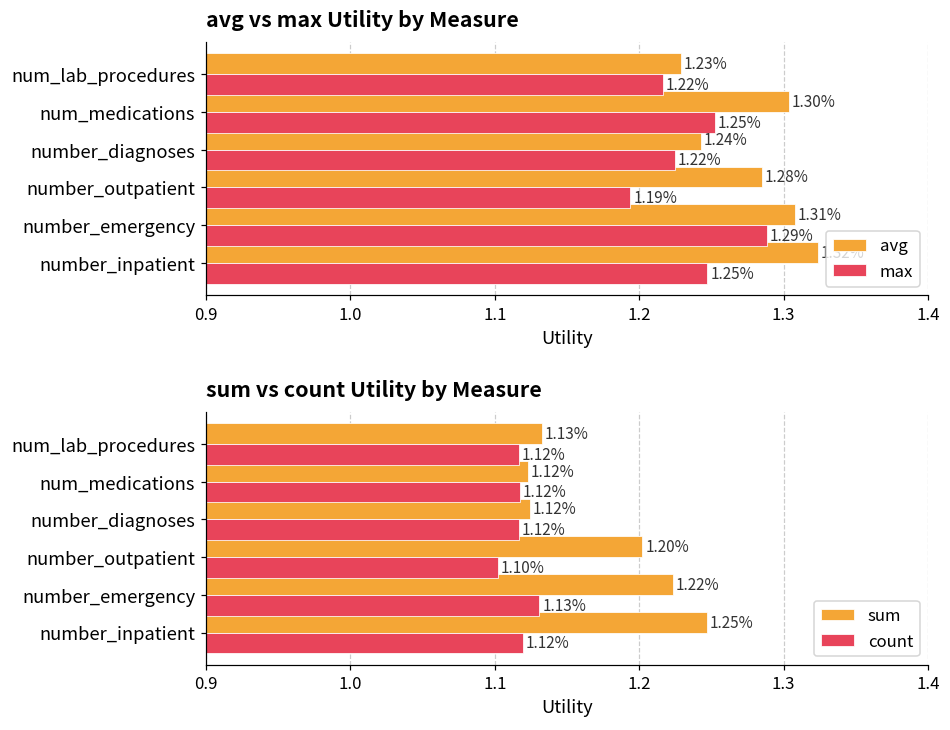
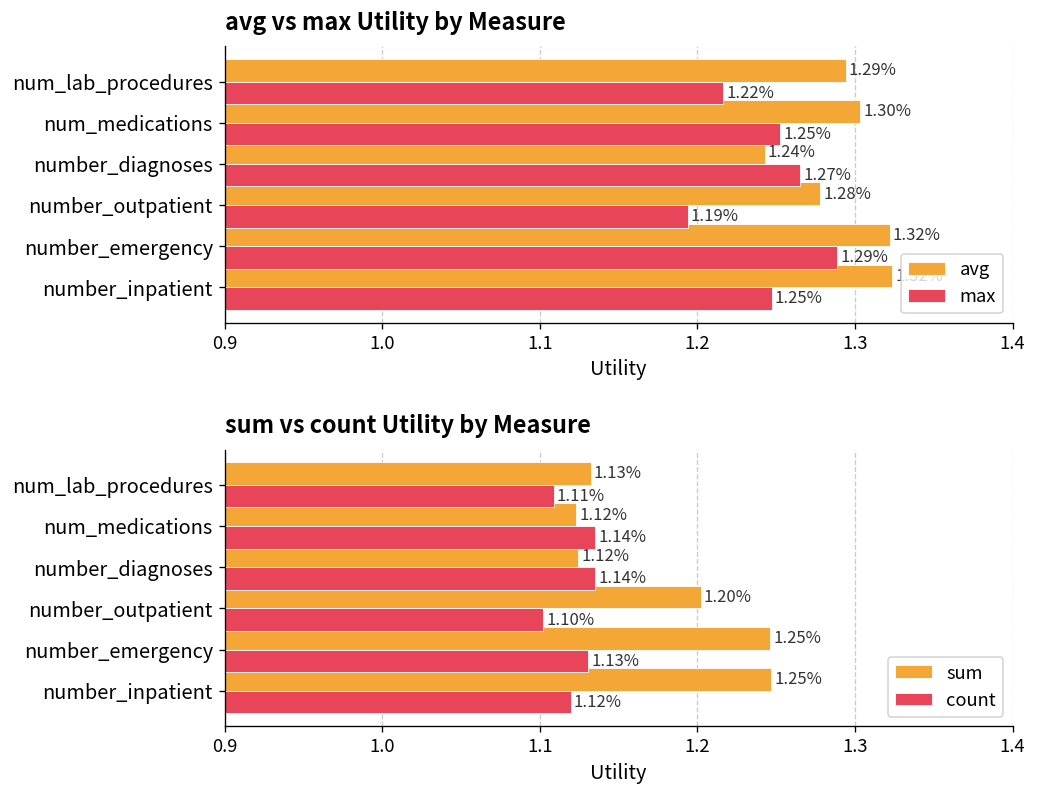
avg vs max Utility by Measure, avg, num_lab_procedures: 1.23% -> 1.29%
avg vs max Utility by Measure, max, number_diagnoses: 1.22% -> 1.27%
avg vs max Utility by Measure, avg, number_outpatient: 1.285 -> 1.278
avg vs max Utility by Measure, avg, number_emergency: 1.31% -> 1.32%
sum vs count Utility by Measure, count, num_lab_procedures: 1.12% -> 1.11%
sum vs count Utility by Measure, count, num_medications: 1.12% -> 1.14%
sum vs count Utility by Measure, count, number_diagnoses: 1.12% -> 1.14%
sum vs count Utility by Measure, sum, number_emergency: 1.22% -> 1.25%
